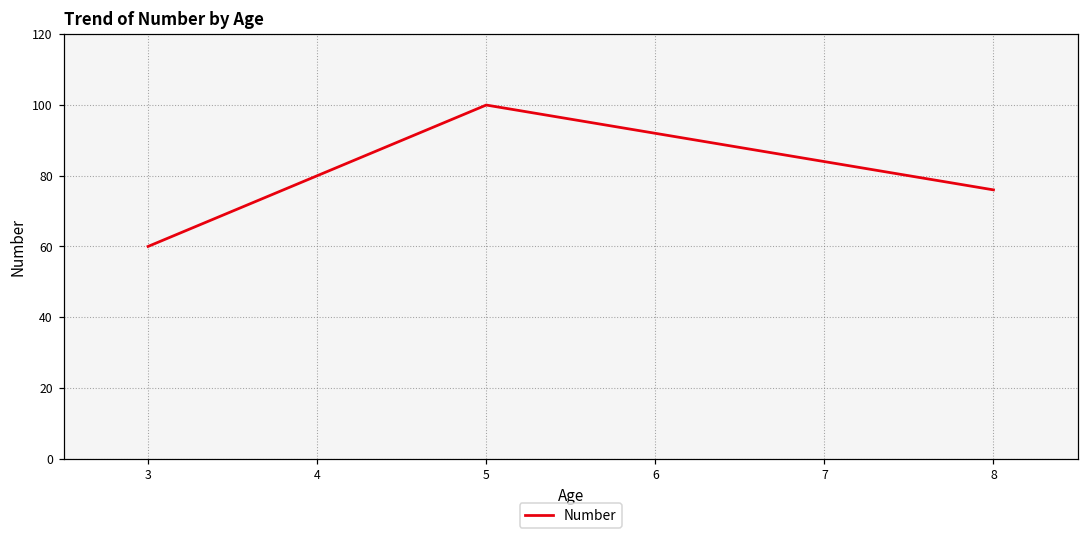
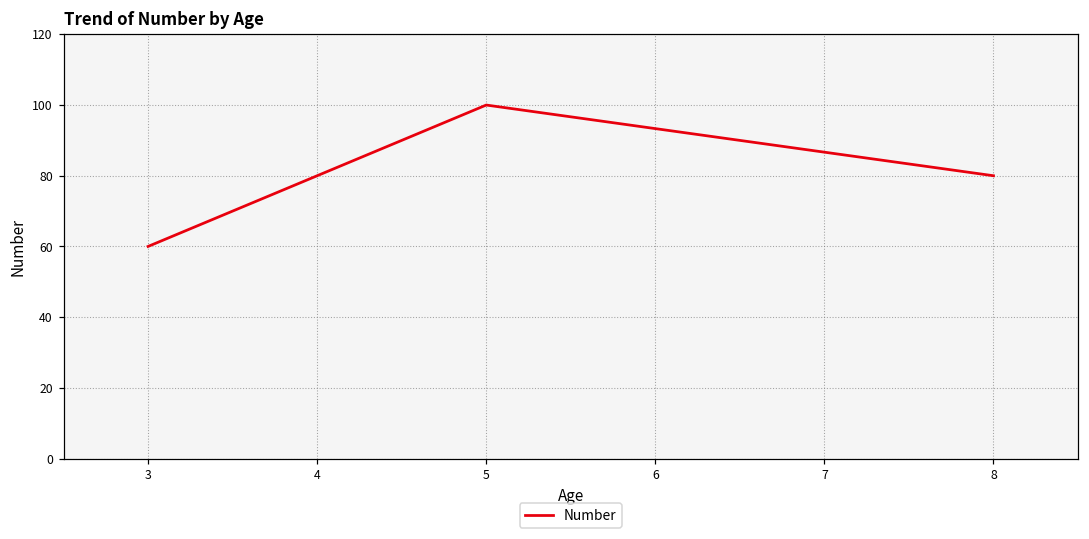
8: 76 -> 80
